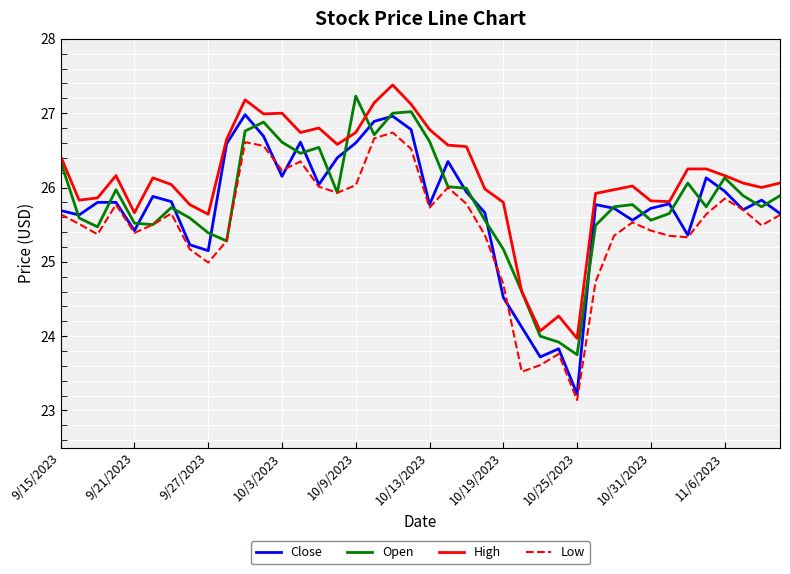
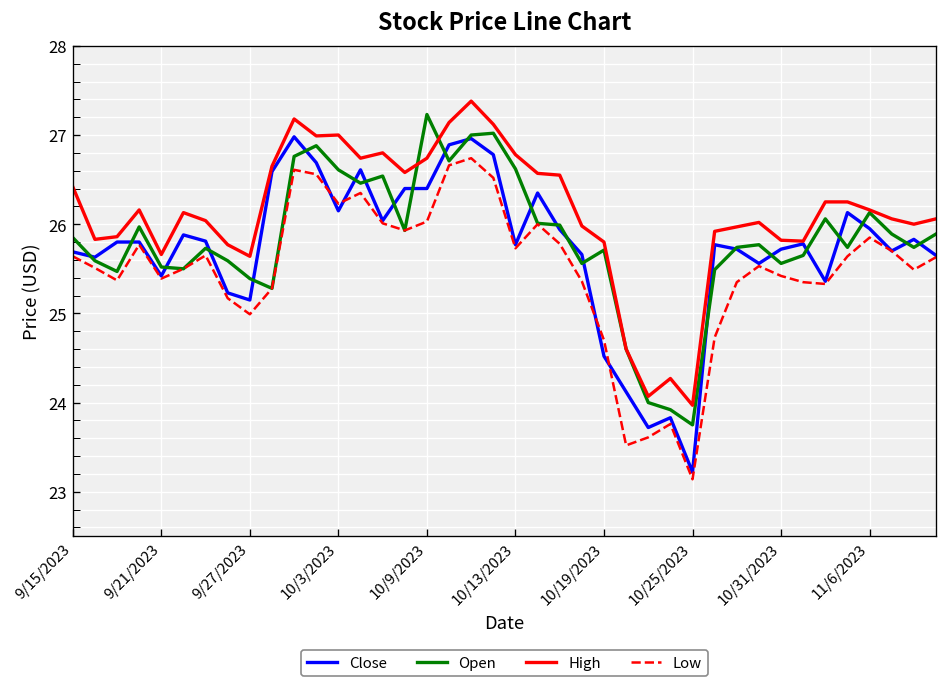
Open, 9/15/2023: 26.4 -> 25.9
Close, 10/9/2023: 26.6 -> 26.4
Open, 10/19/2023: 25.2 -> 25.7
